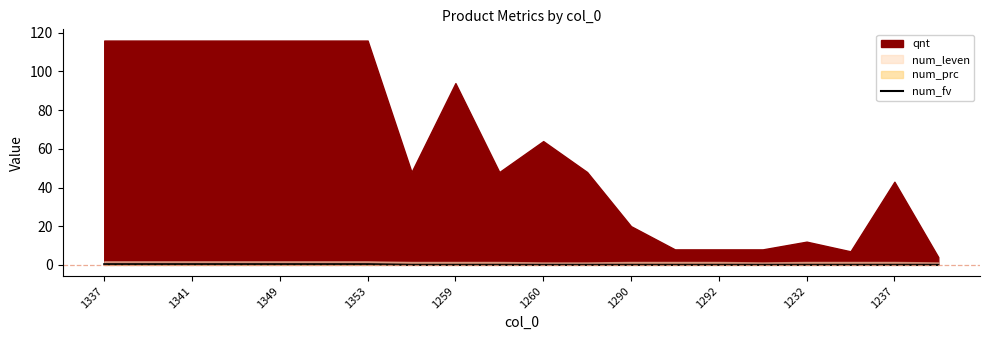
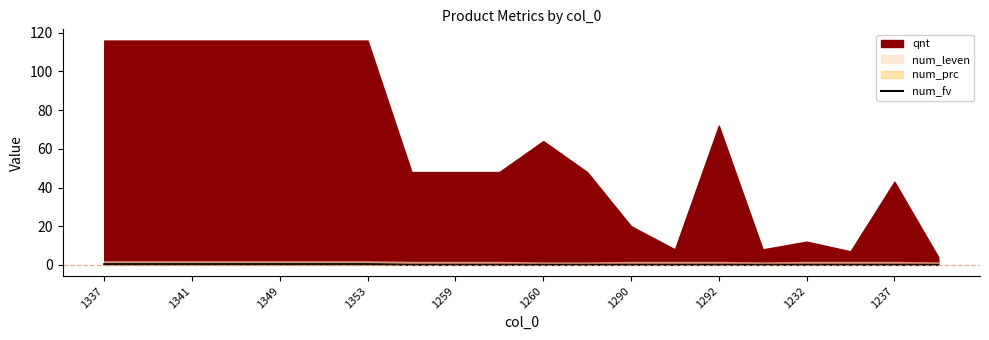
qnt, 1259: 94 -> 48
qnt, 1292: 8 -> 72
